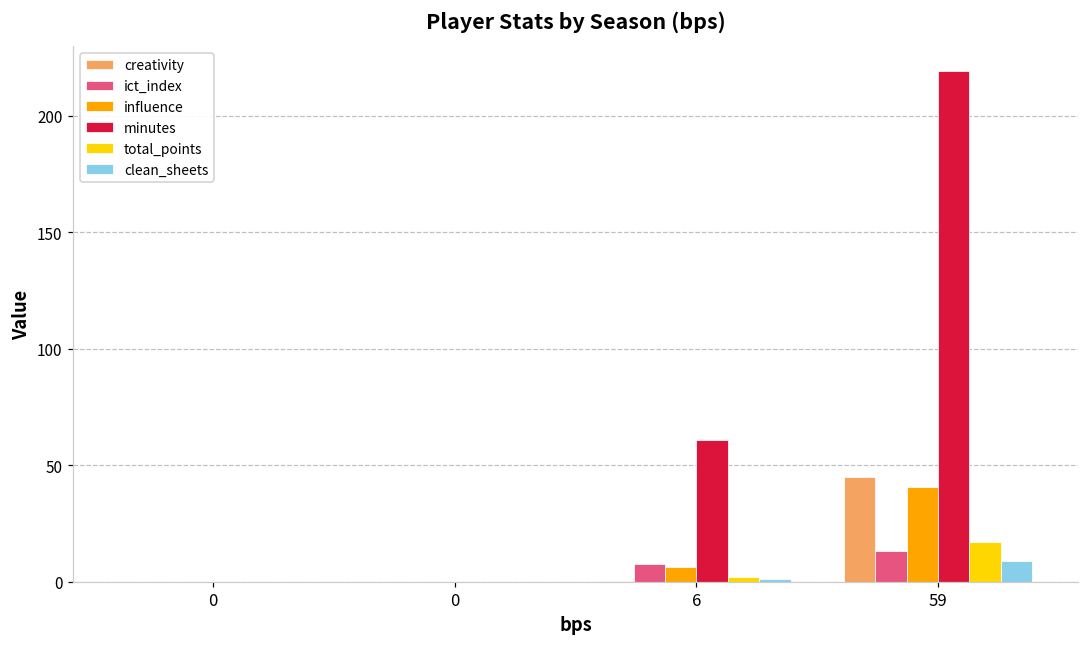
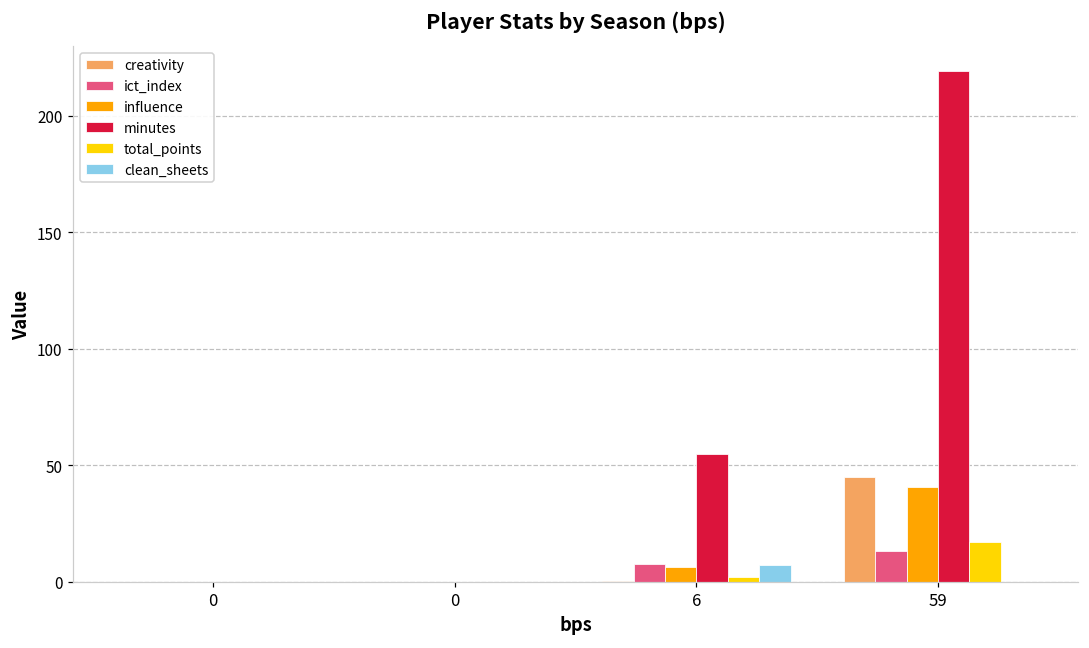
minutes, 6: 61 -> 55
clean_sheets, 6: 1 -> 7
clean_sheets, 59: 9 -> 0
